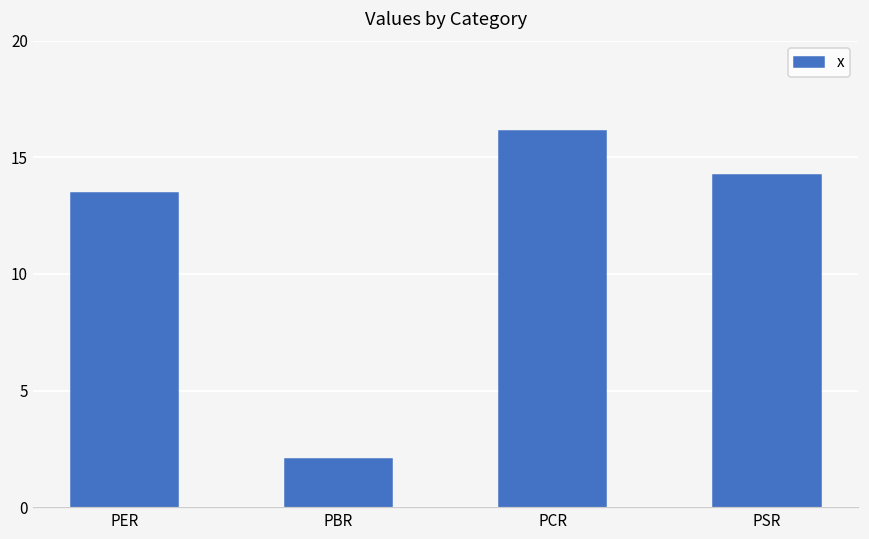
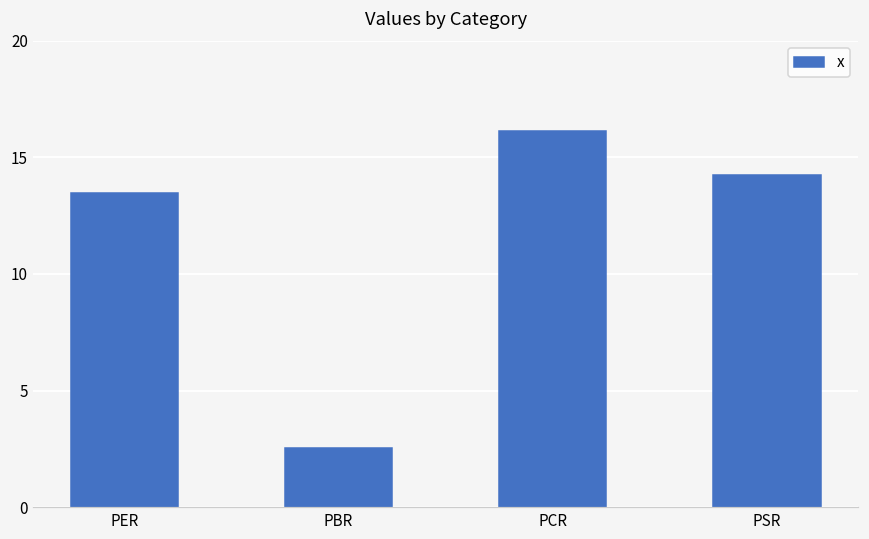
PBR: 2.1 -> 2.5
